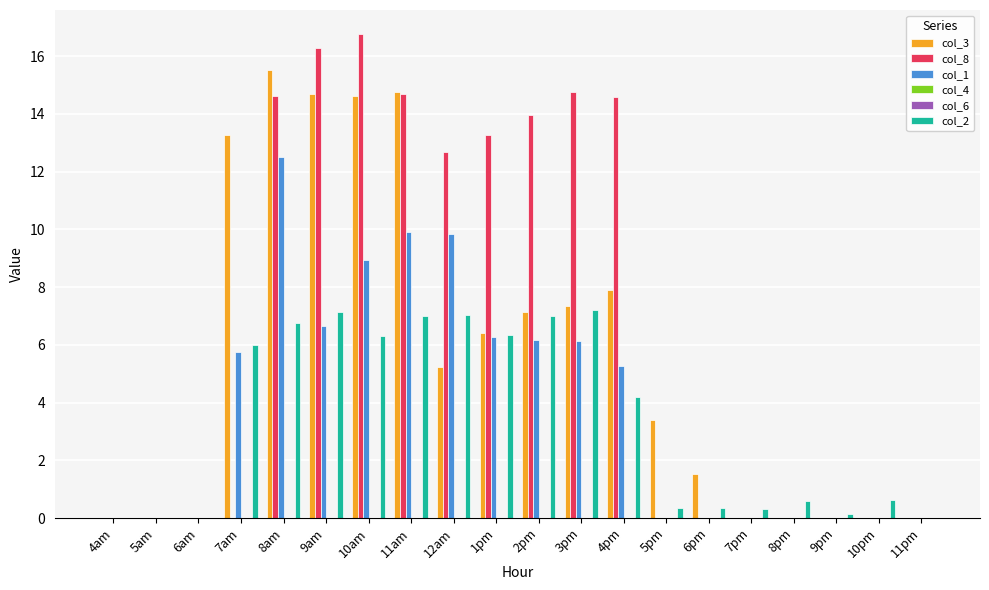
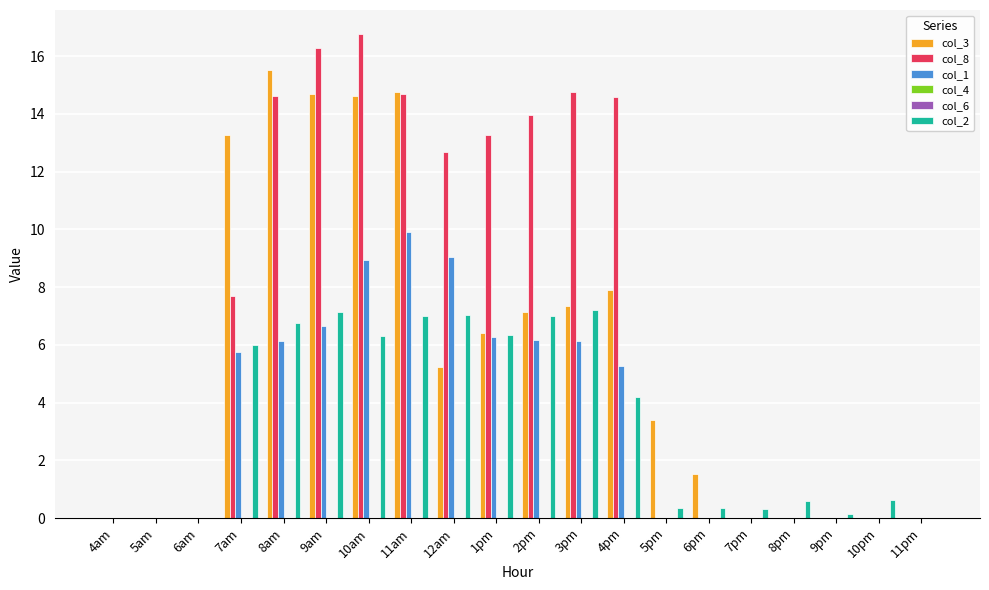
col_8, 7am: 0.0 -> 7.7
col_1, 8am: 12.5 -> 6.1
col_1, 12am: 9.8 -> 9.0
